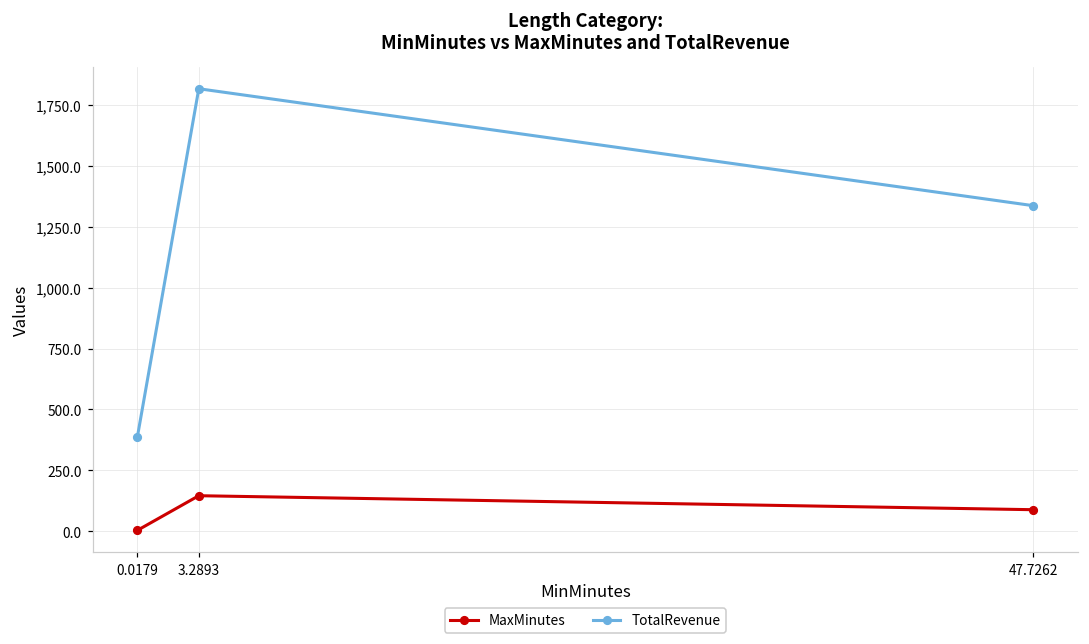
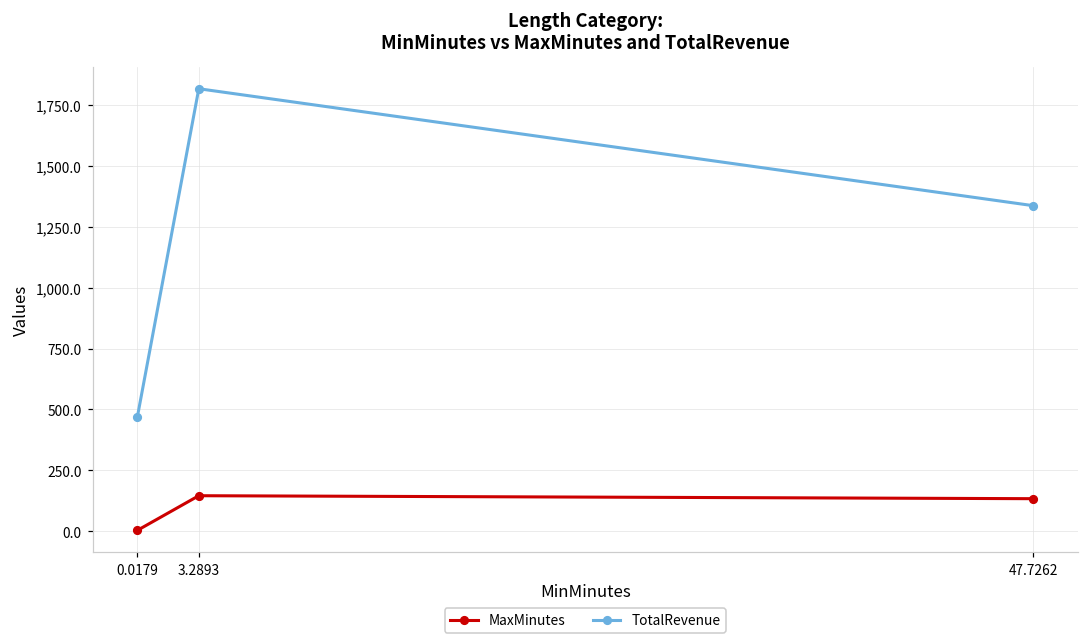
TotalRevenue, 0.0179: 390 -> 470
MaxMinutes, 47.7262: 90 -> 130
